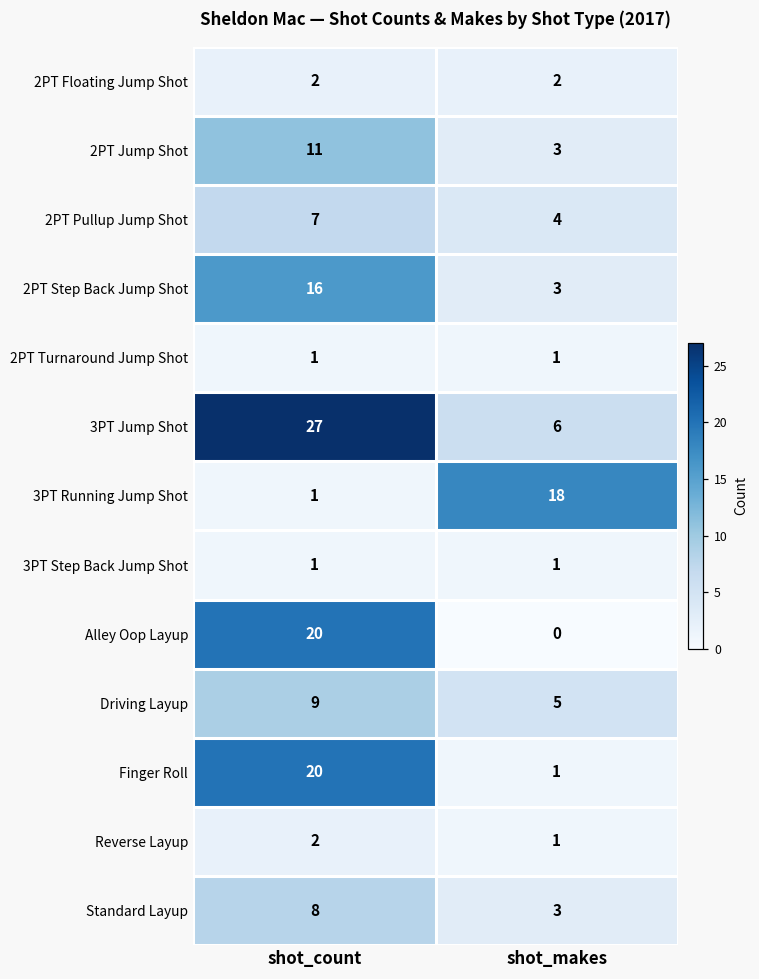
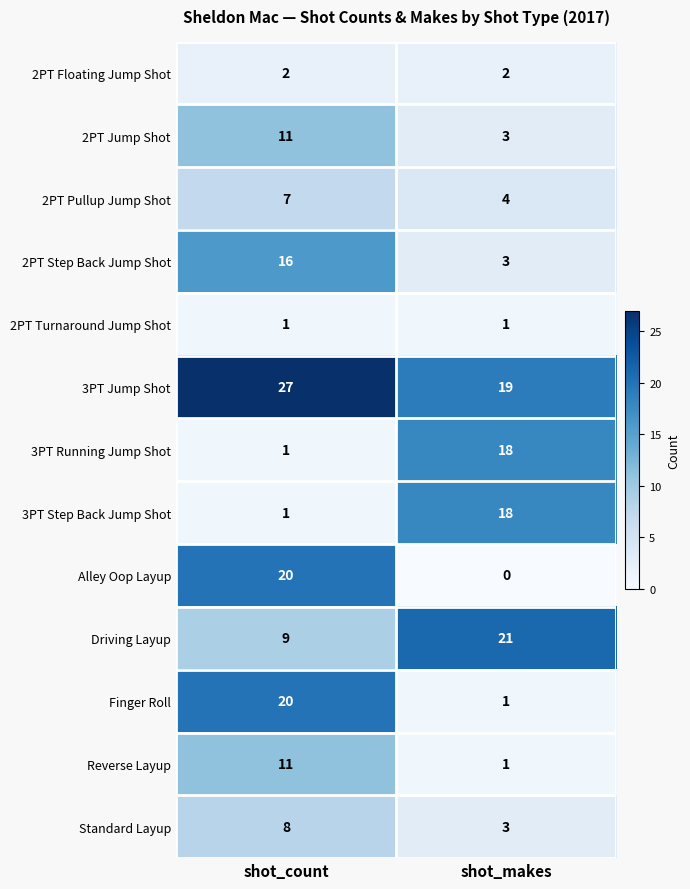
3PT Jump Shot, shot_makes: 6 -> 19
3PT Step Back Jump Shot, shot_makes: 1 -> 18
Driving Layup, shot_makes: 5 -> 21
Reverse Layup, shot_count: 2 -> 11
